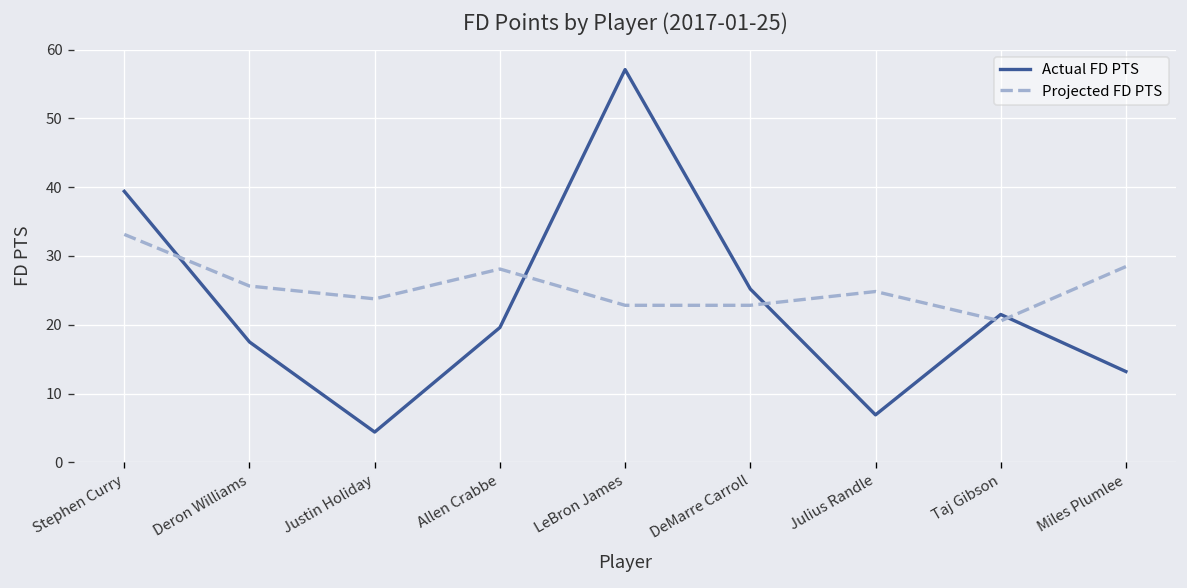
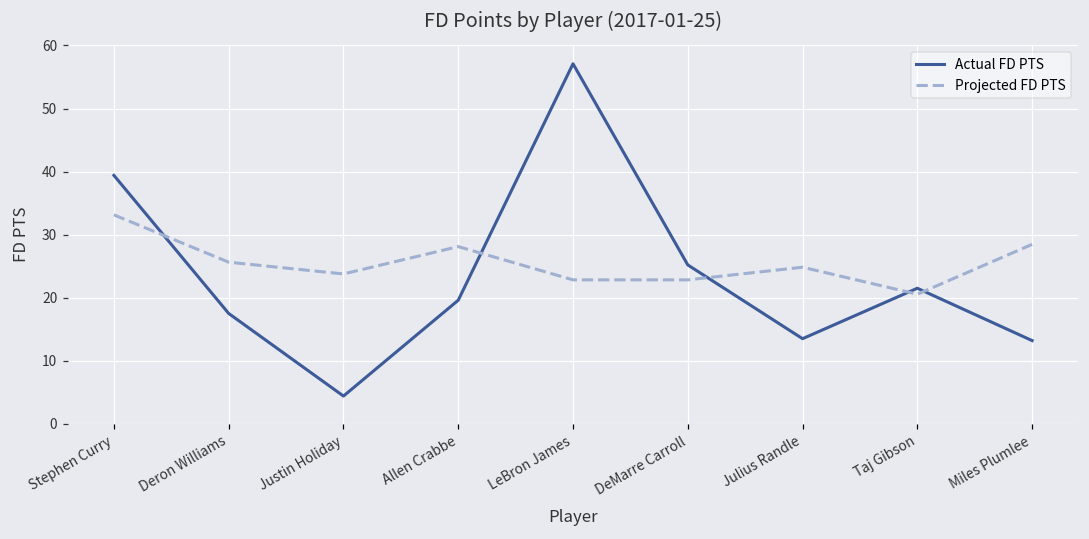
Actual FD PTS, Julius Randle: 7 -> 14
